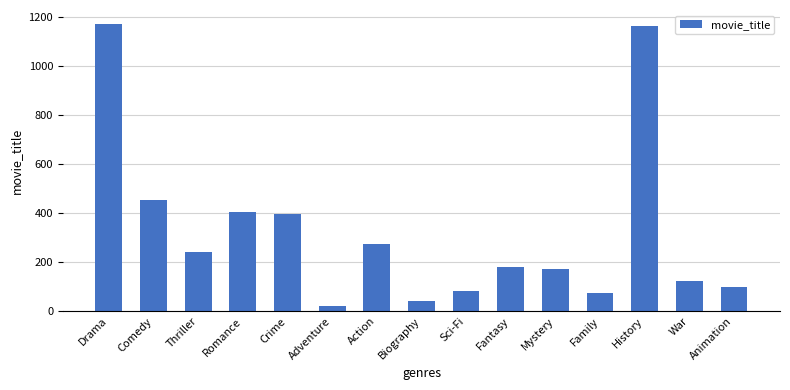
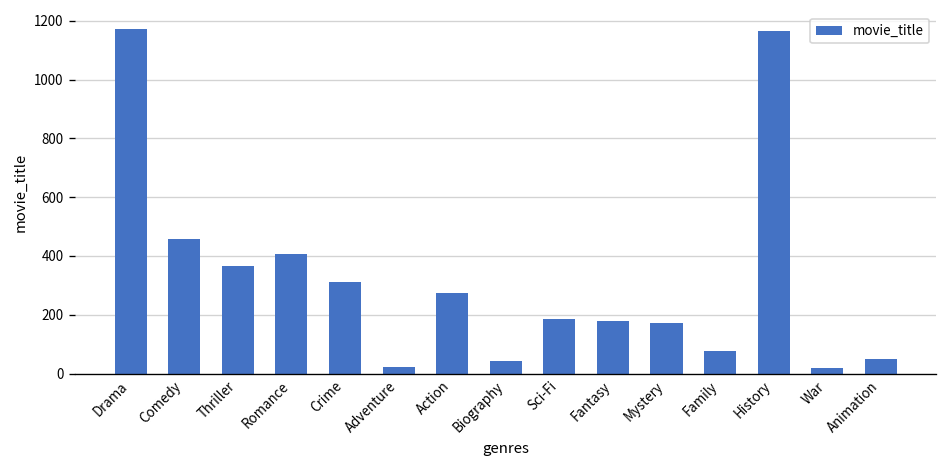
Thriller: 240 -> 370
Crime: 400 -> 310
Sci-Fi: 80 -> 180
War: 130 -> 20
Animation: 100 -> 50
